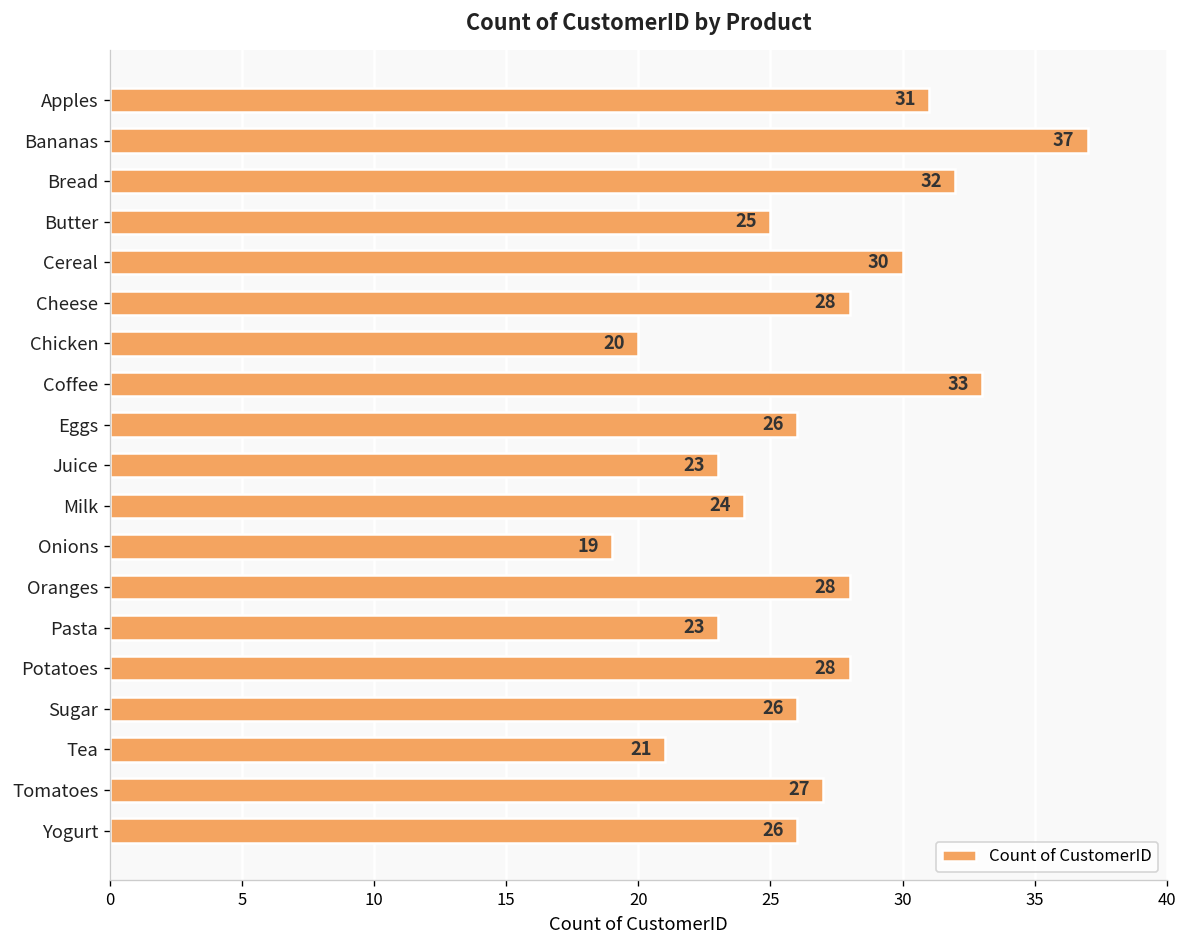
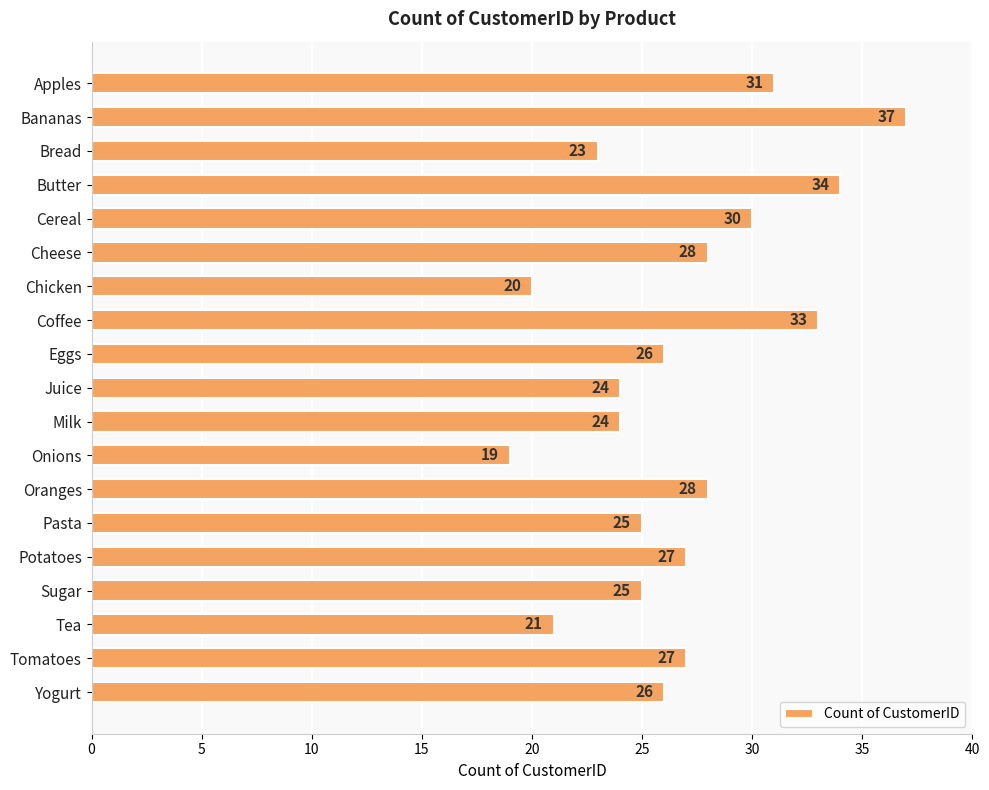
Bread: 32 -> 23
Butter: 25 -> 34
Juice: 23 -> 24
Pasta: 23 -> 25
Potatoes: 28 -> 27
Sugar: 26 -> 25
